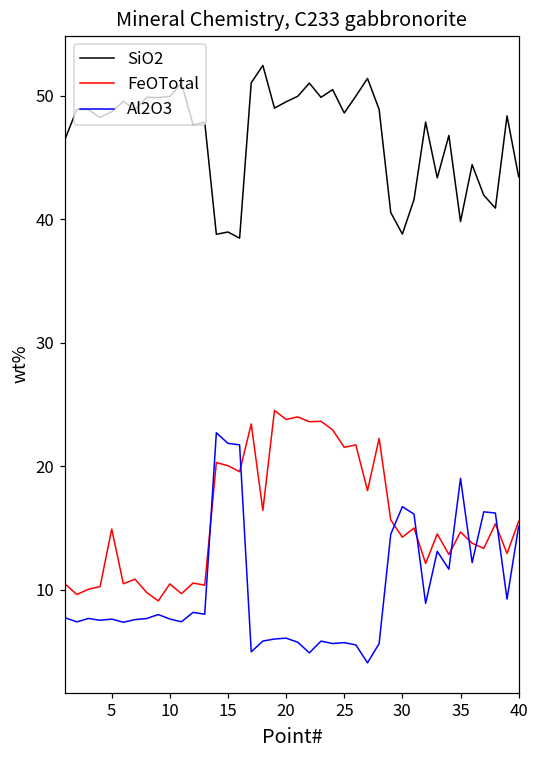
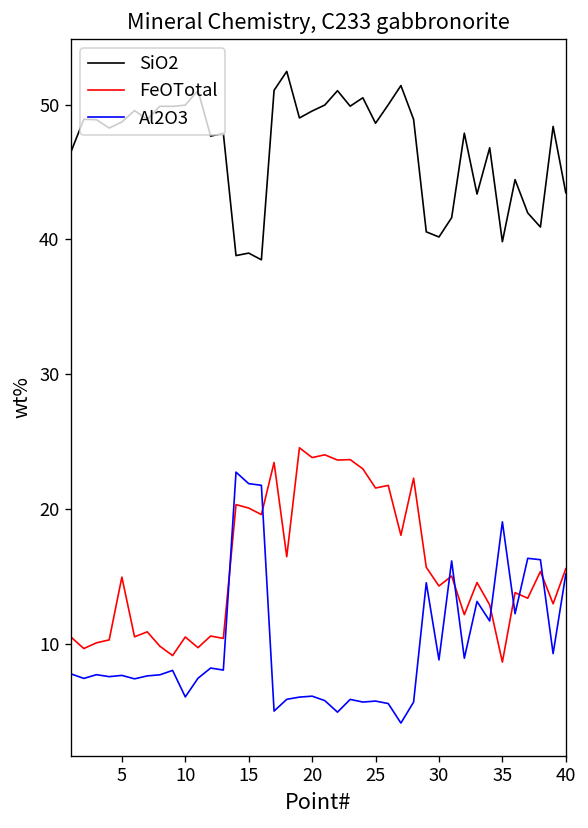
Al2O3, 10: 7.6 -> 6.0
SiO2, 30: 38.8 -> 40.2
Al2O3, 30: 16.7 -> 8.8
FeOTotal, 35: 14.7 -> 8.6
